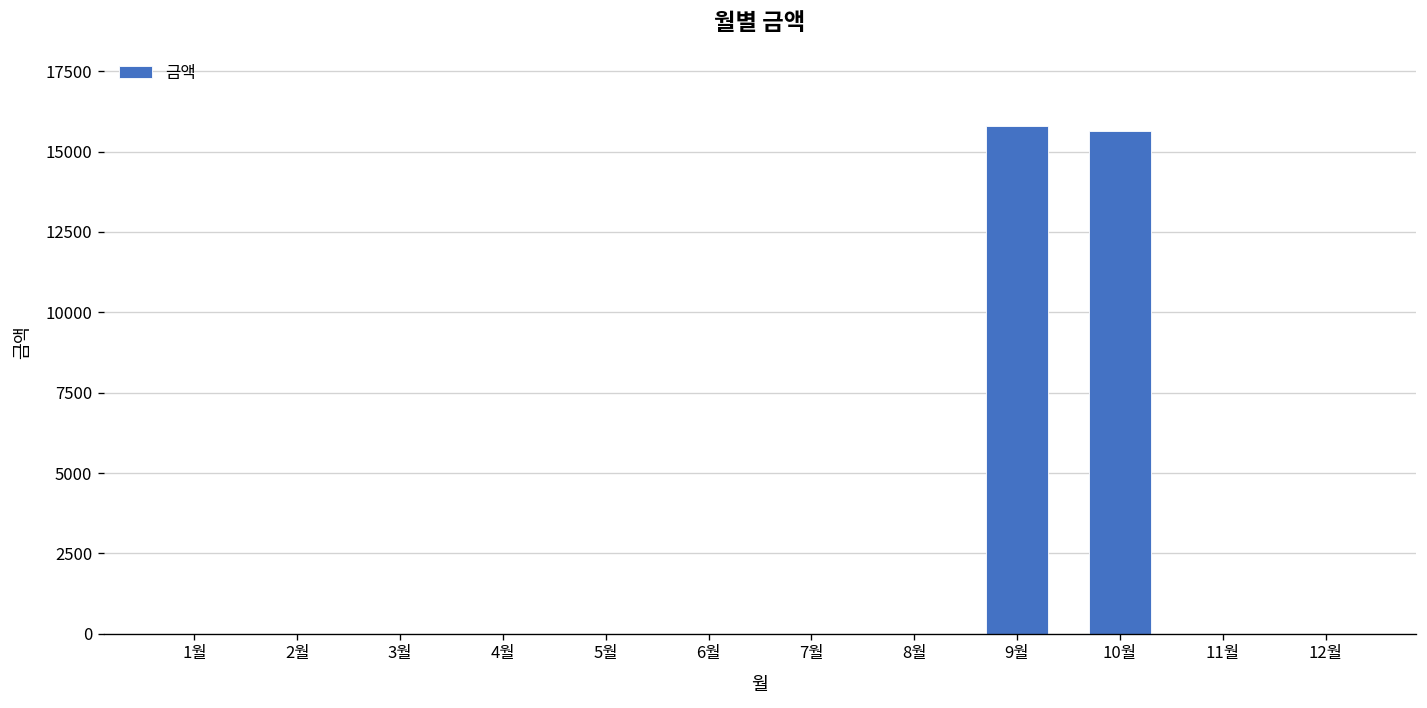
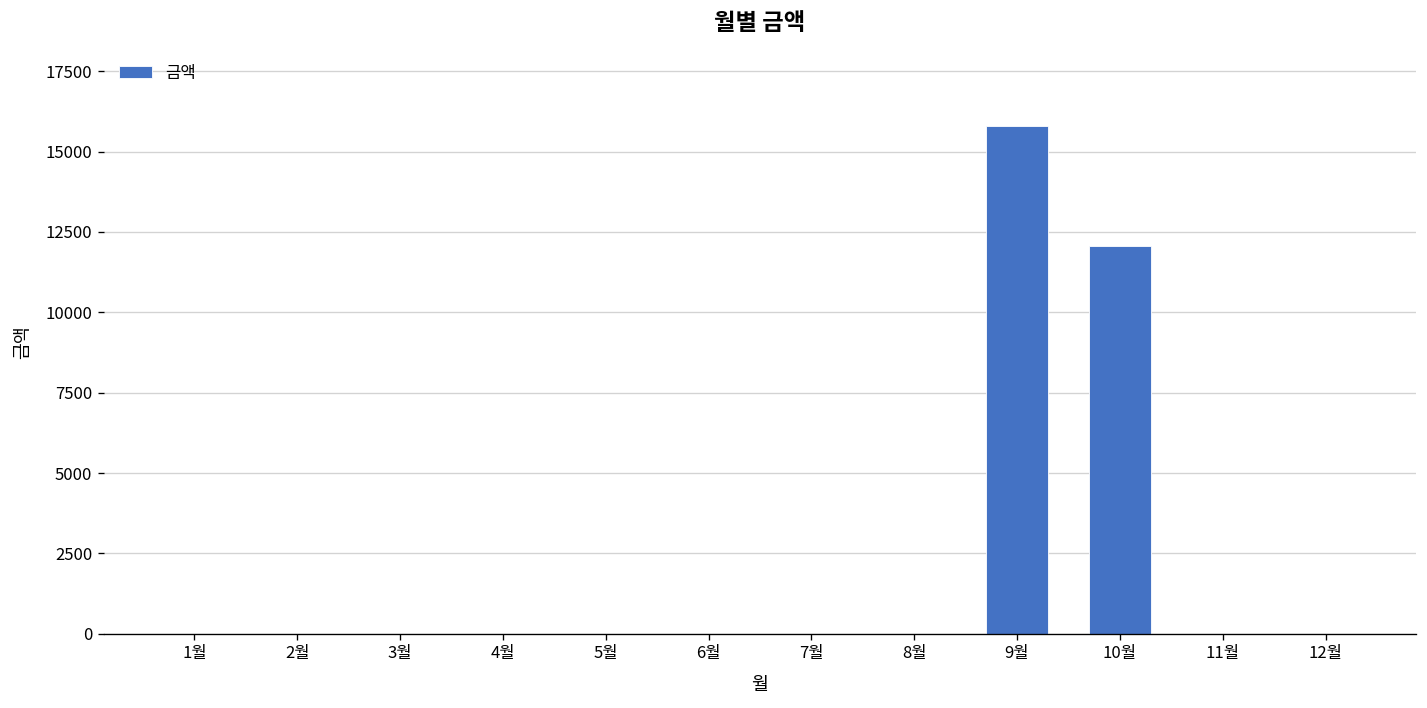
10월: 15600 -> 12100
